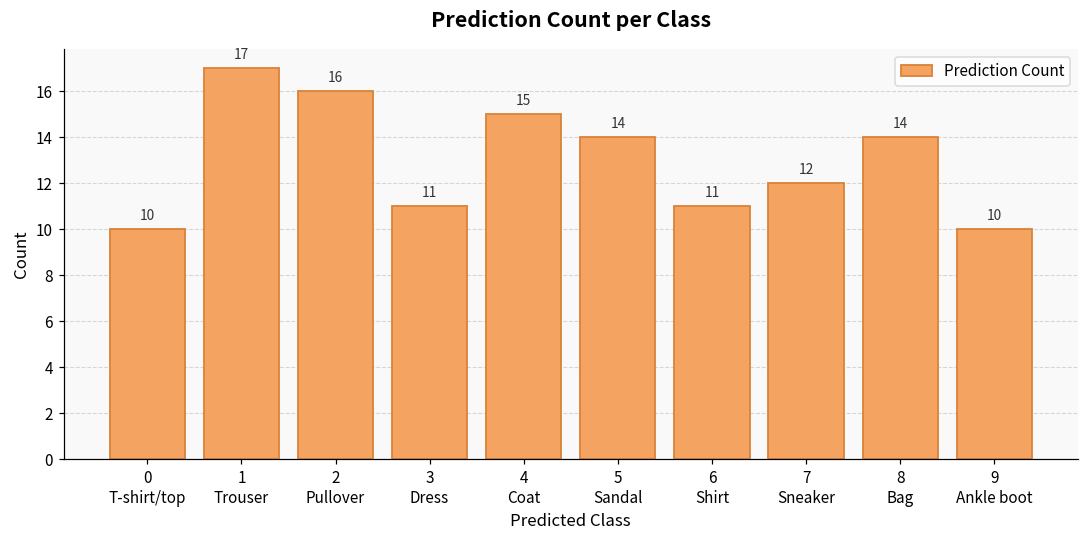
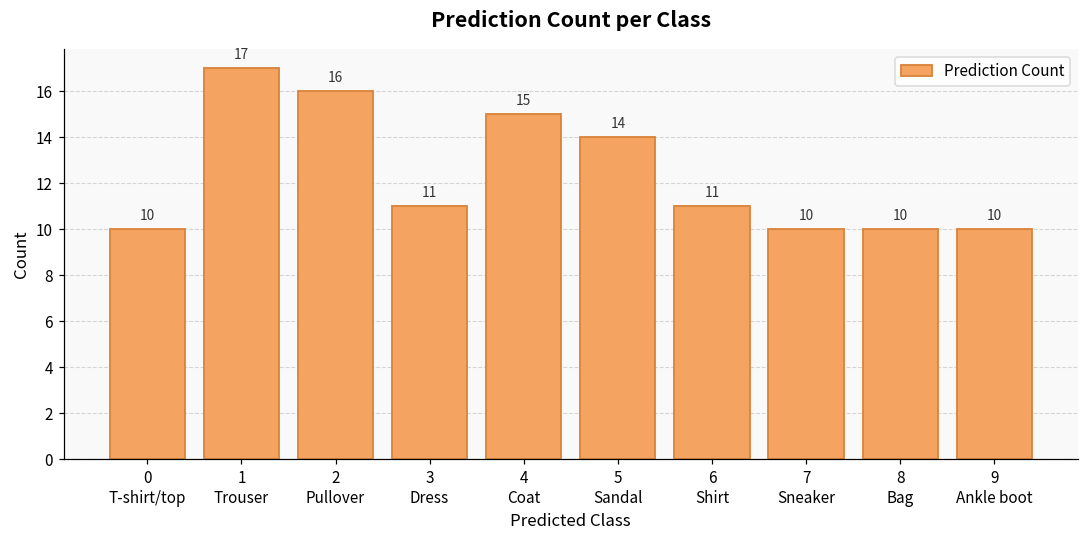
7 Sneaker: 12 -> 10
8 Bag: 14 -> 10
